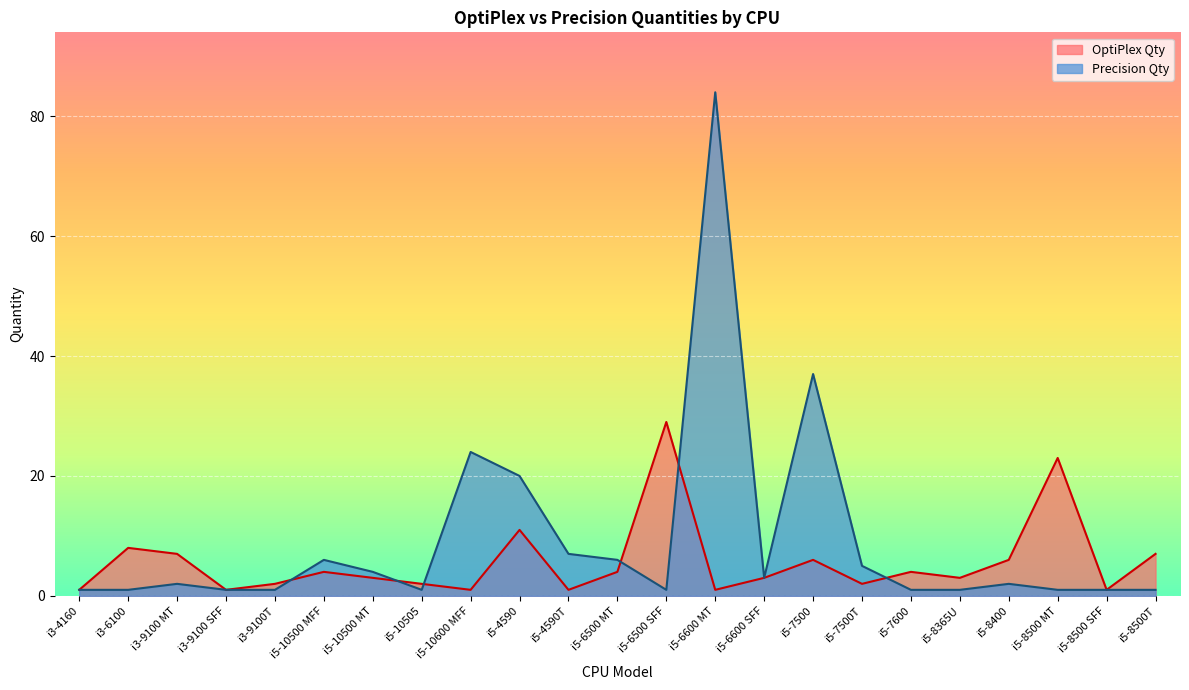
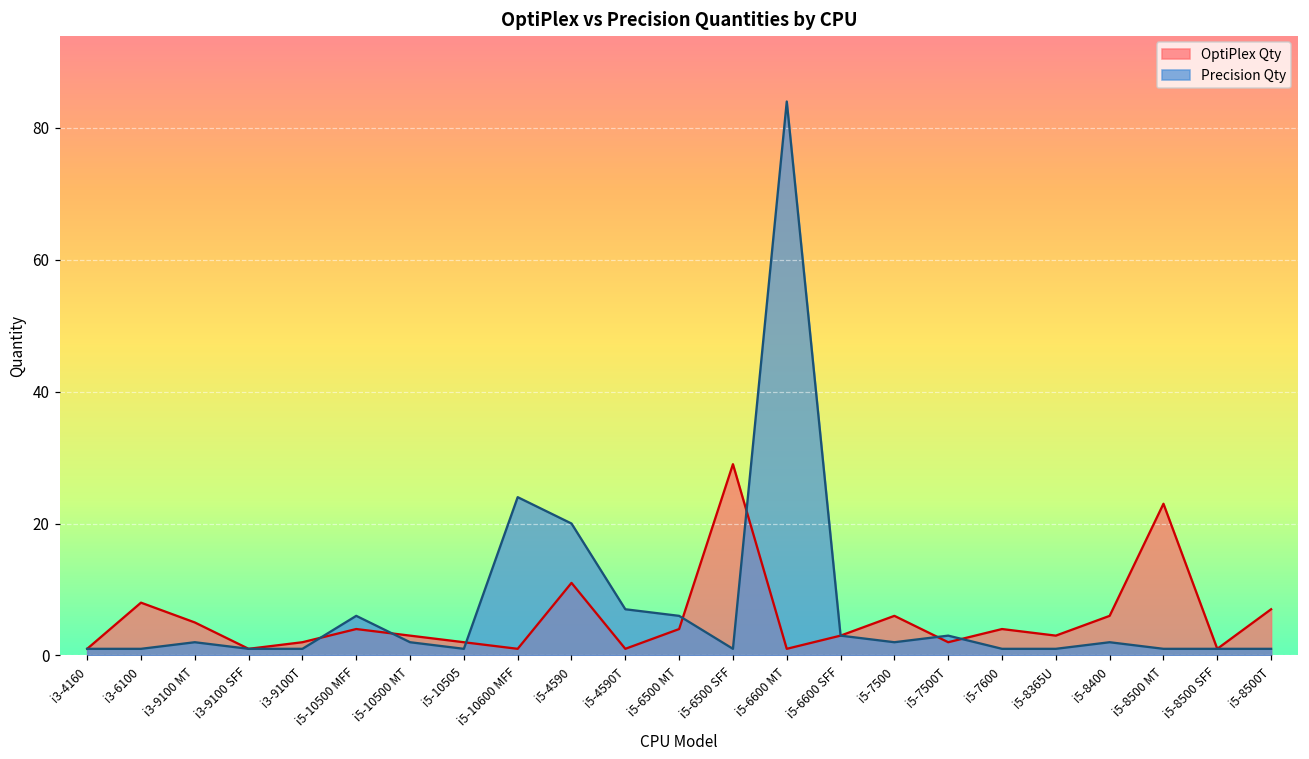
OptiPlex Qty, i3-9100 MT: 7 -> 5
Precision Qty, i5-10500 MT: 4 -> 2
Precision Qty, i5-7500: 37 -> 2
Precision Qty, i5-7500T: 5 -> 3
